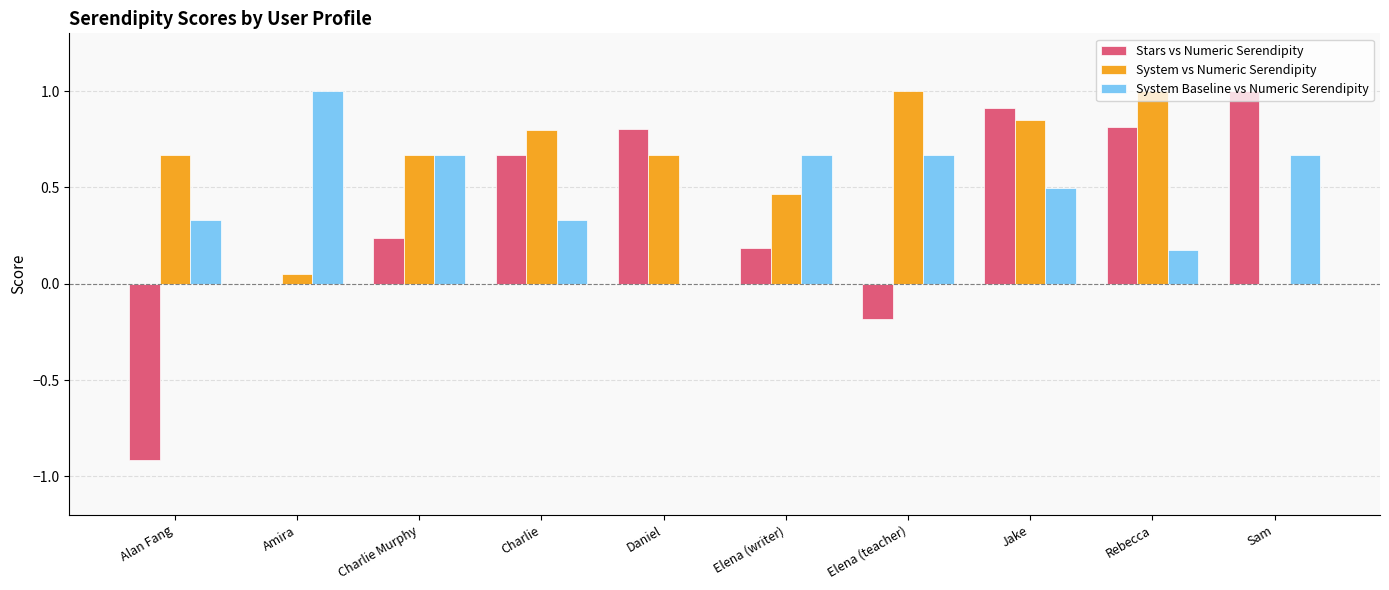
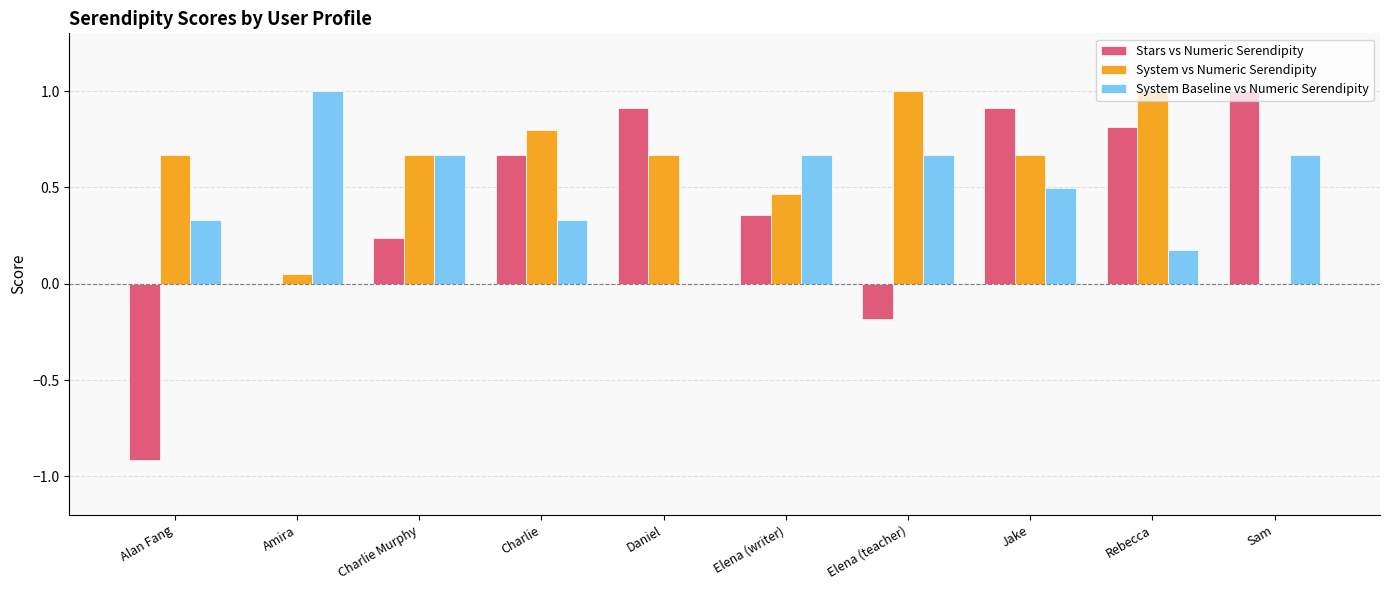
Stars vs Numeric Serendipity, Daniel: 0.80 -> 0.91
Stars vs Numeric Serendipity, Elena (writer): 0.18 -> 0.36
System vs Numeric Serendipity, Jake: 0.85 -> 0.67
